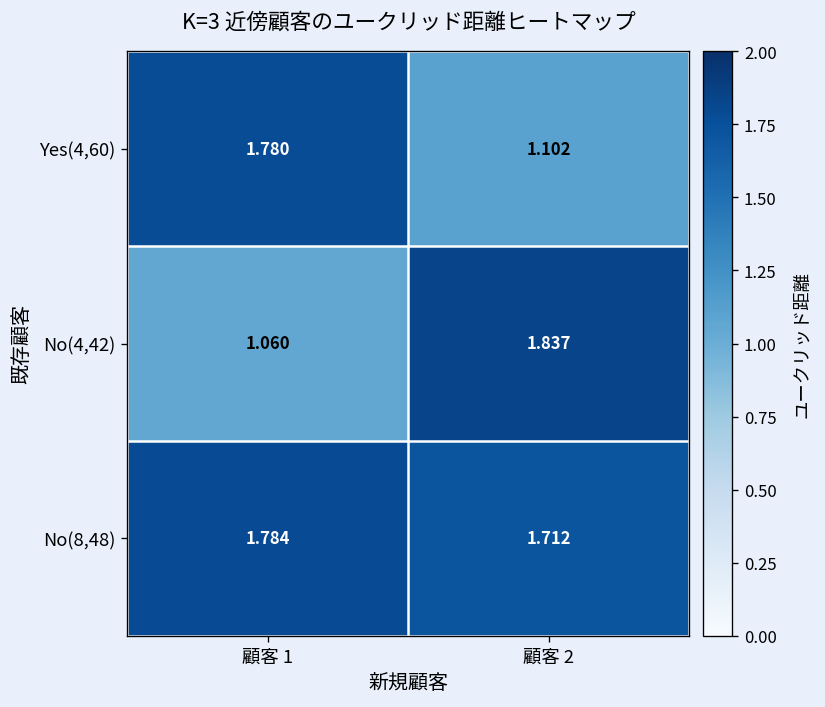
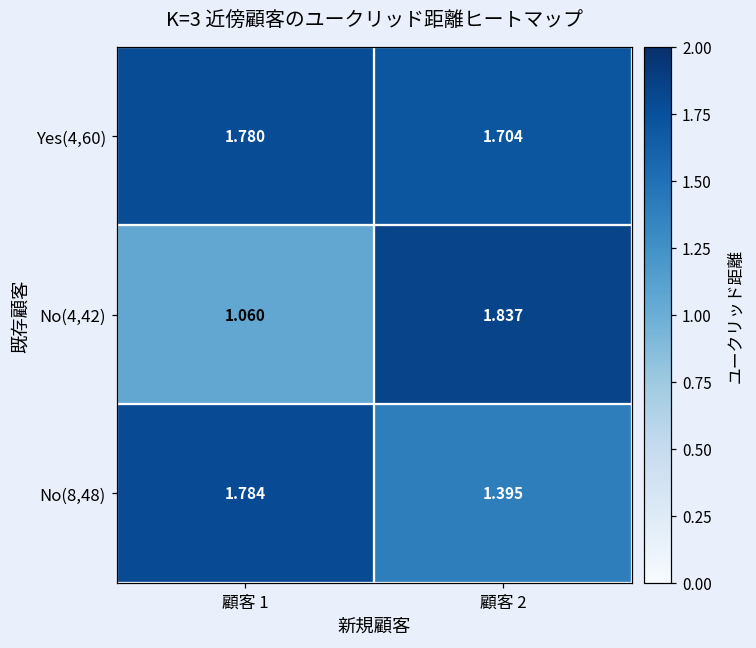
Yes(4,60), 顧客 2: 1.102 -> 1.704
No(8,48), 顧客 2: 1.712 -> 1.395
